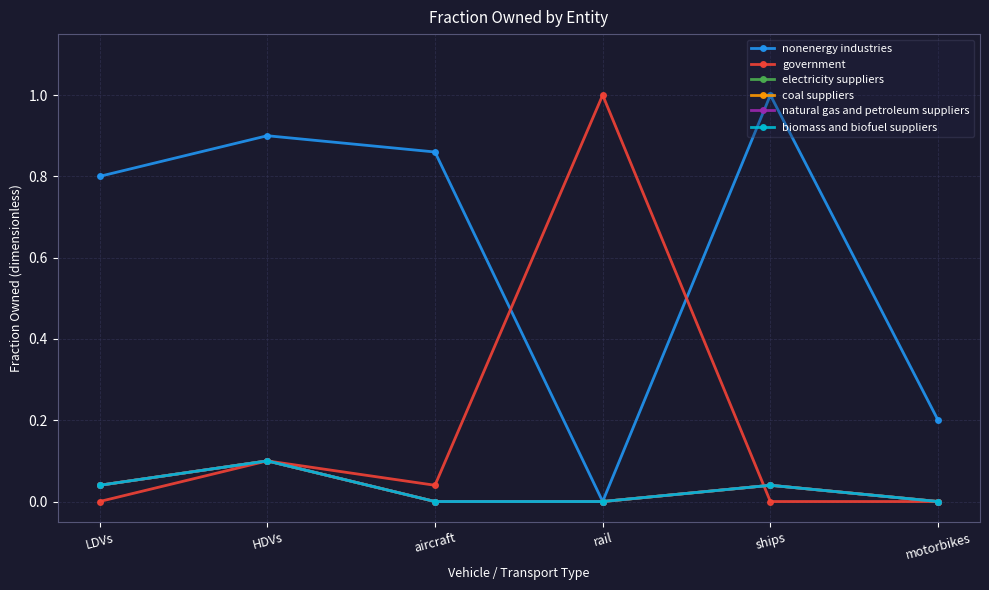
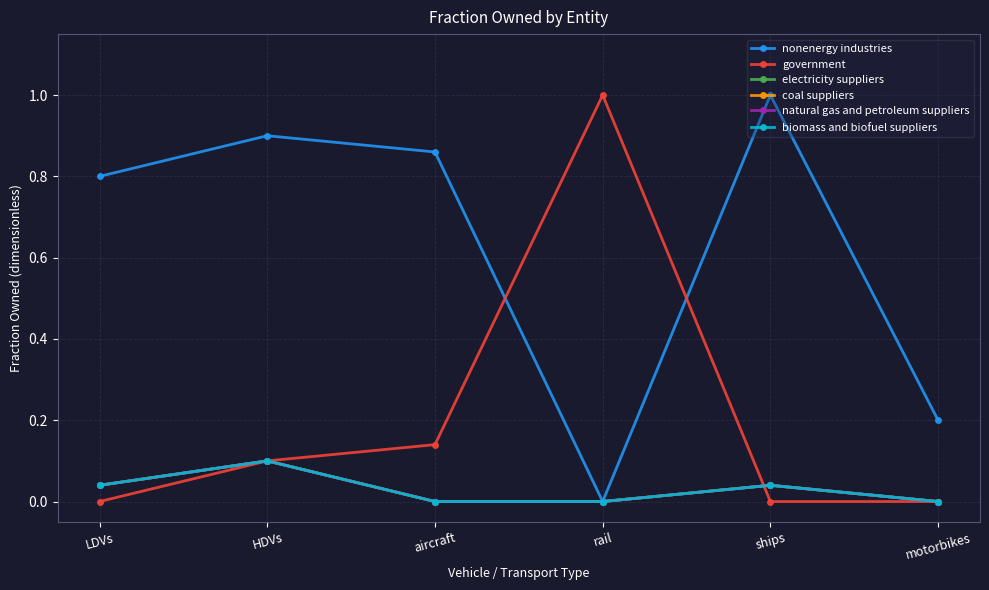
government, aircraft: 0.04 -> 0.14
